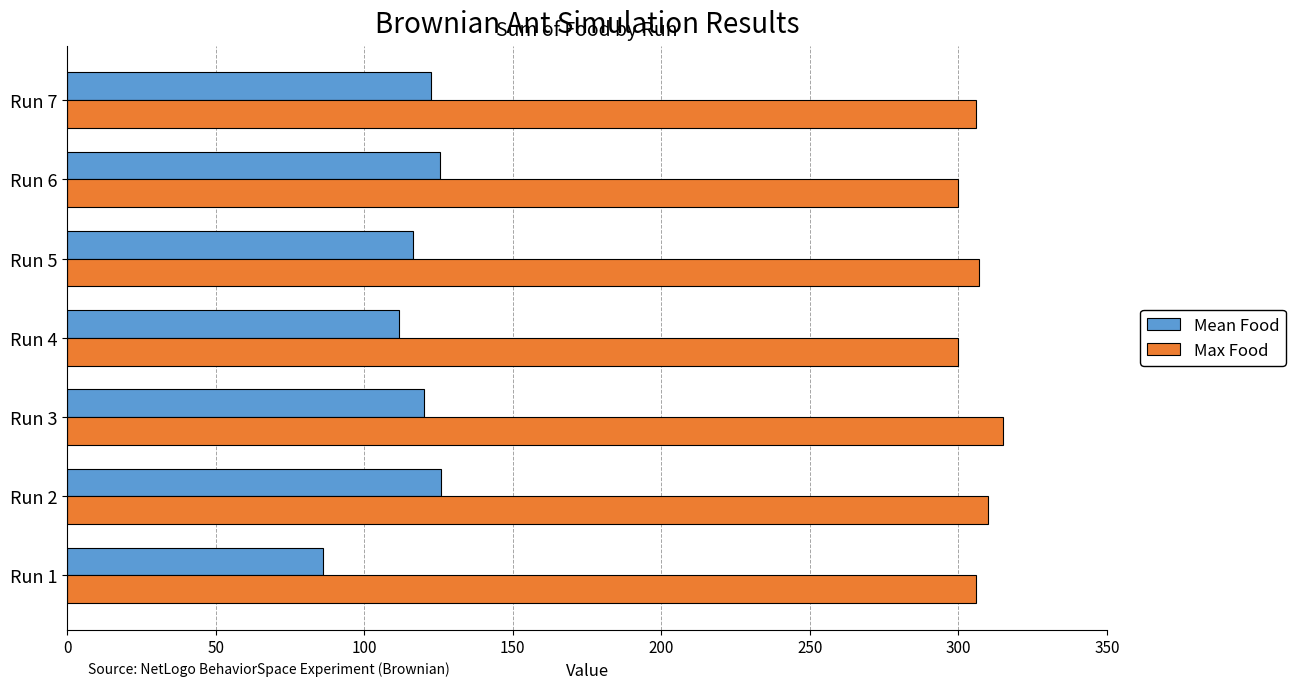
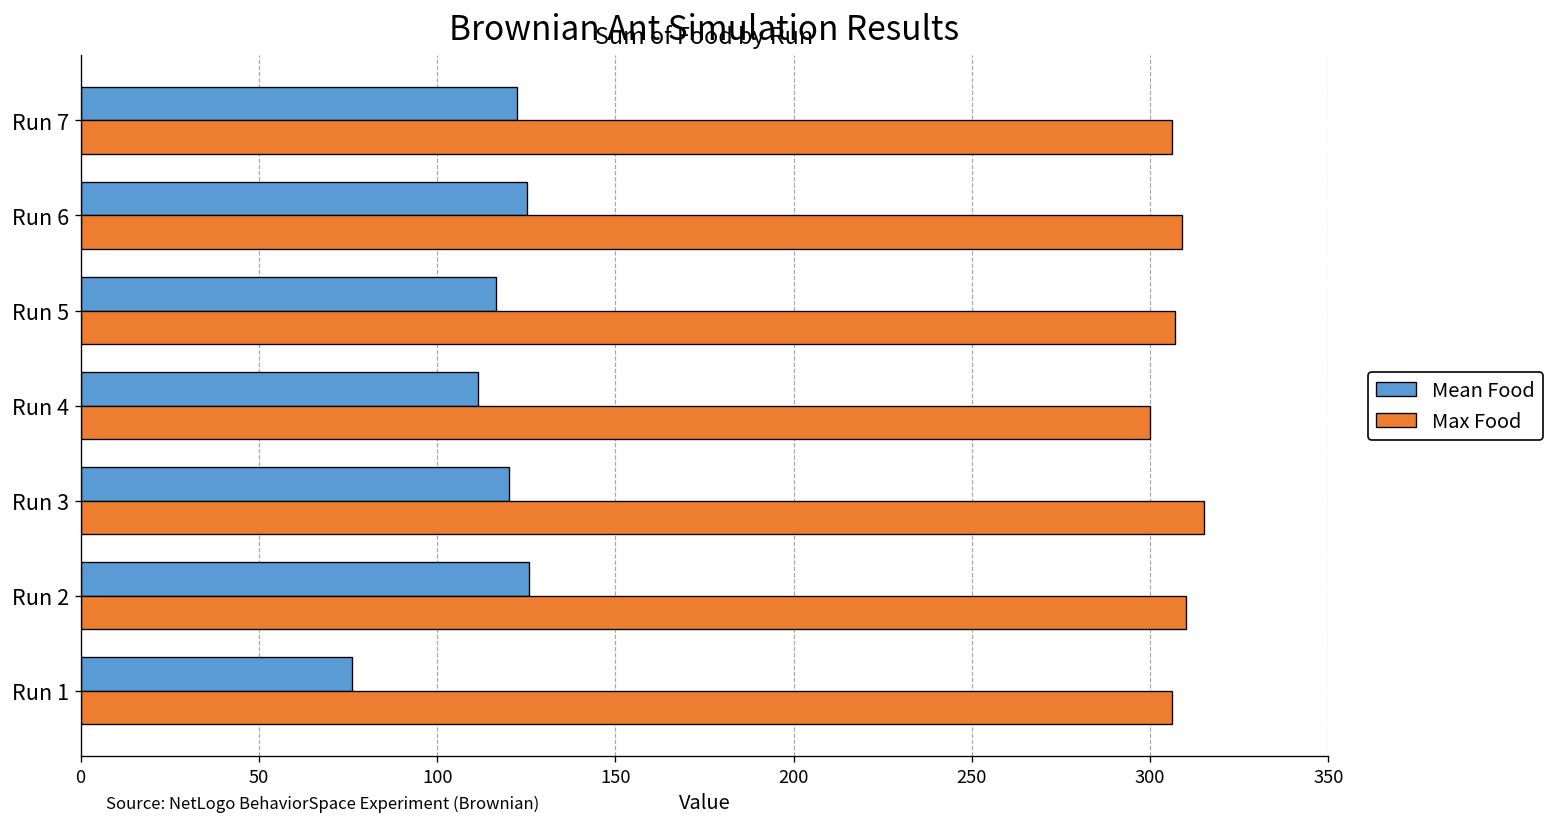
Max Food, Run 6: 300 -> 309
Mean Food, Run 1: 86 -> 76
